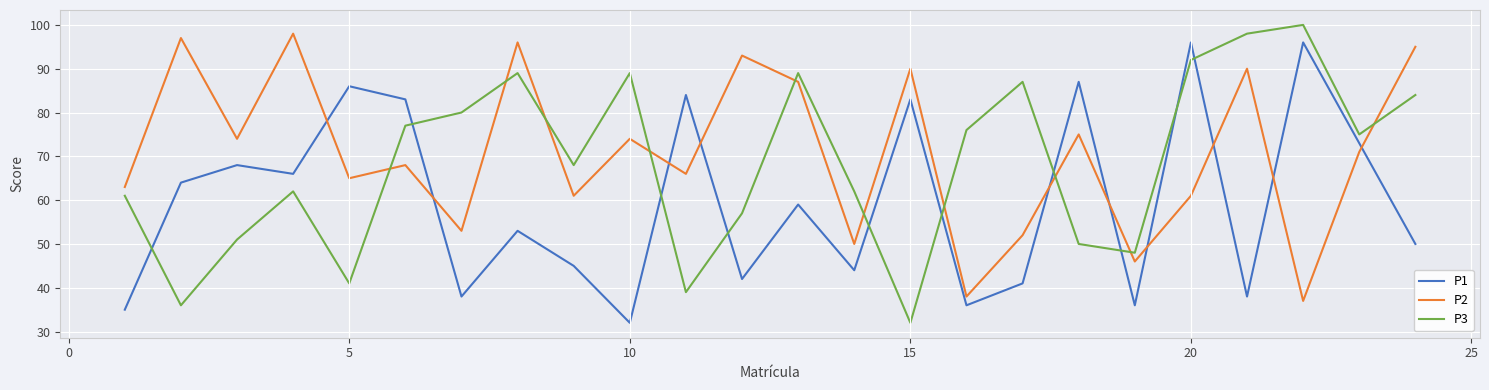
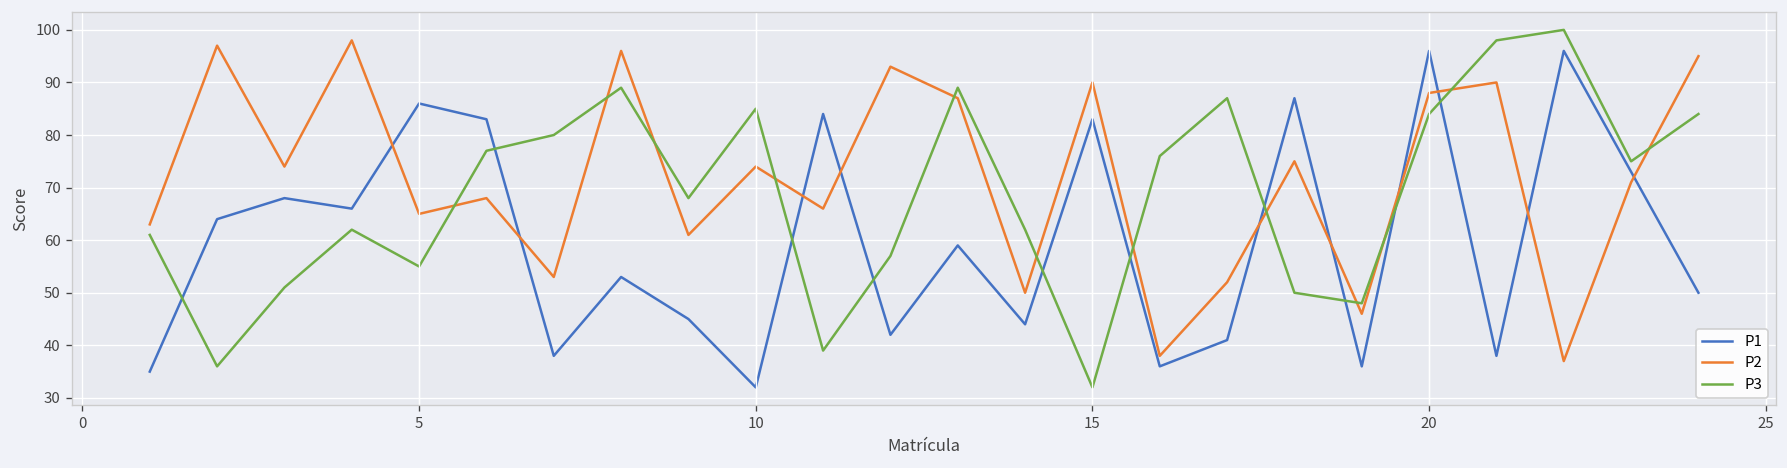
P3, 5: 41 -> 55
P3, 10: 89 -> 85
P2, 20: 61 -> 88
P3, 20: 92 -> 84
